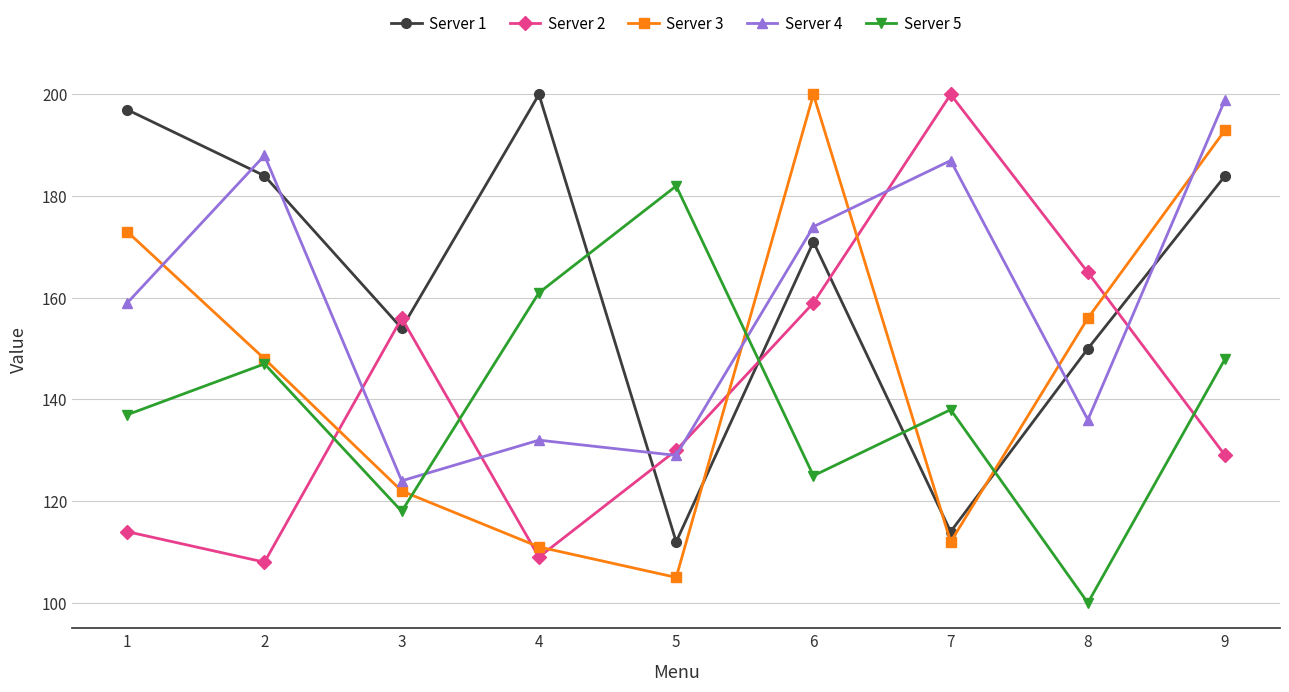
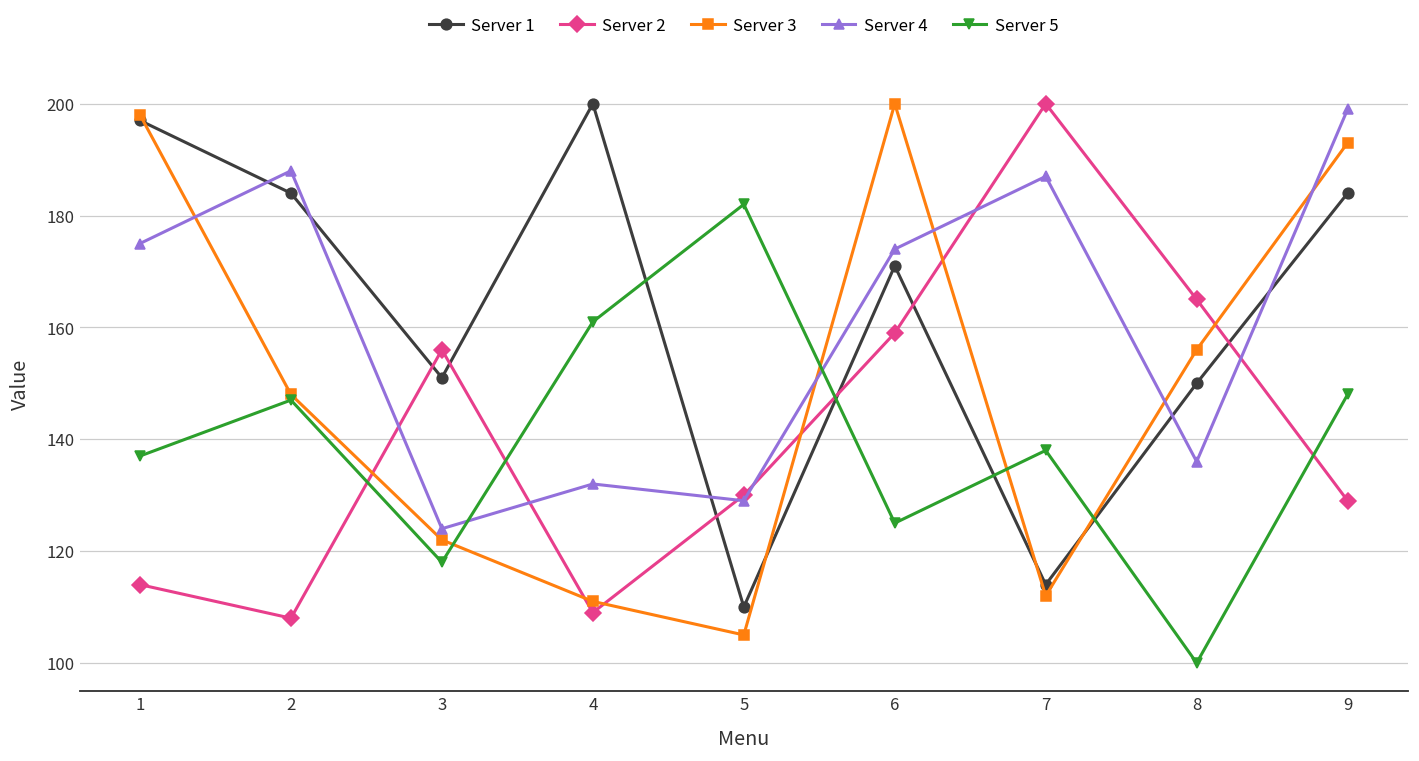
Server 3, 1: 173 -> 198
Server 4, 1: 159 -> 175
Server 1, 3: 154 -> 151
Server 1, 5: 112 -> 110
